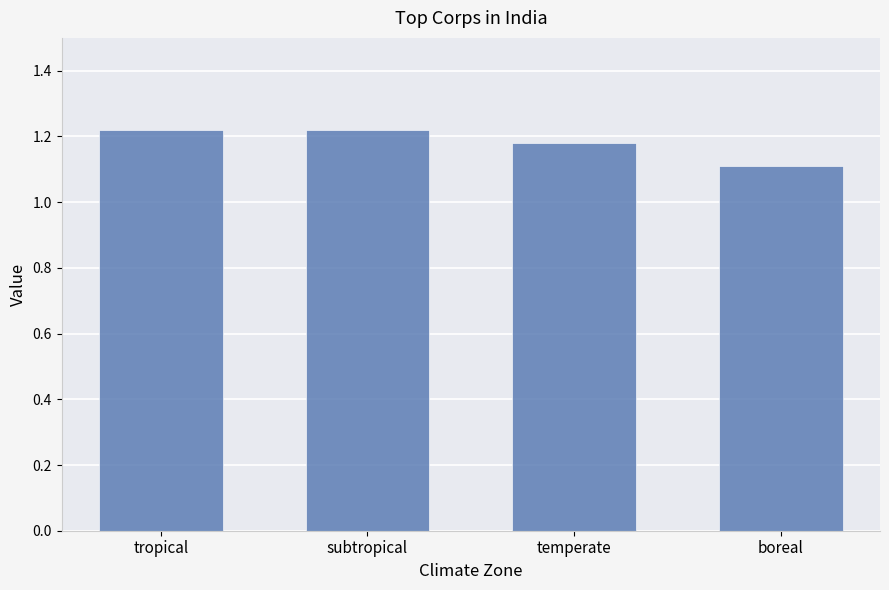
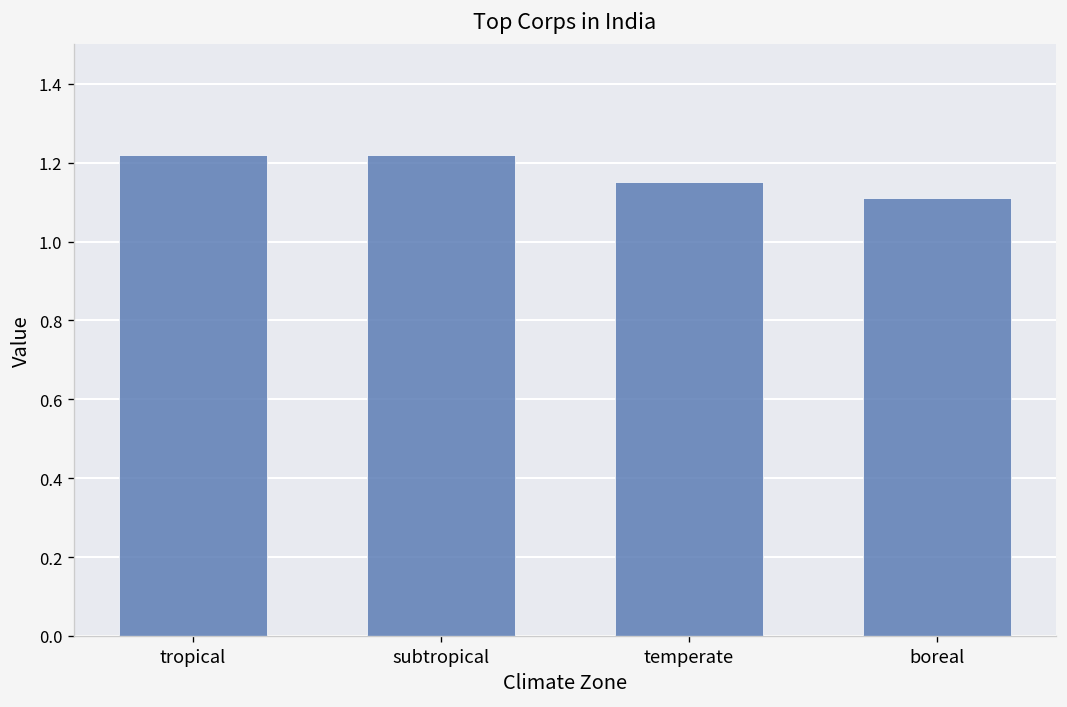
temperate: 1.18 -> 1.15
